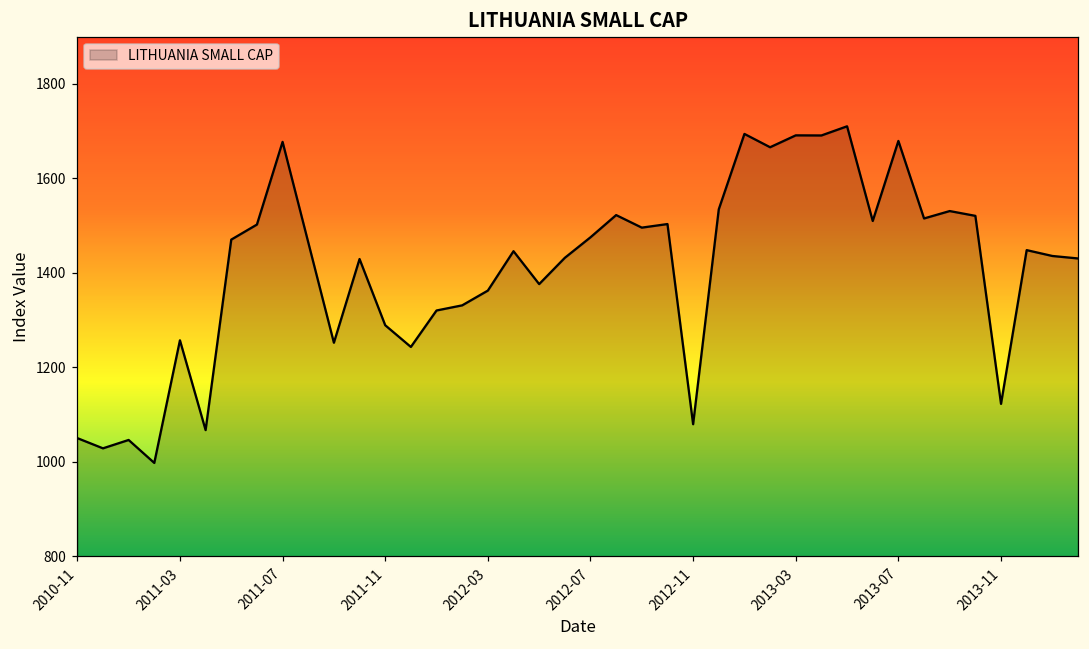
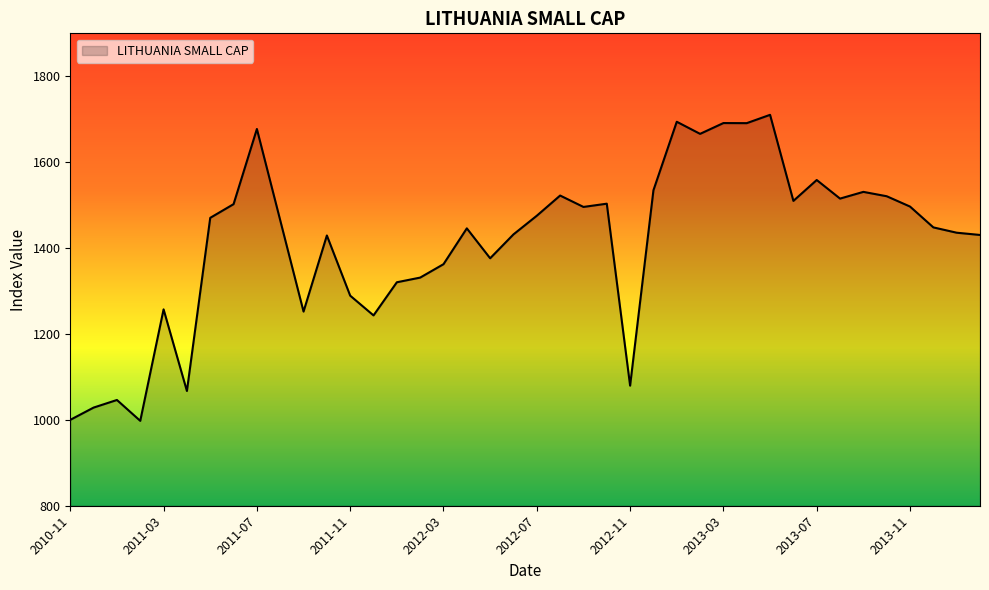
2010-11: 1050 -> 1000
2013-07: 1680 -> 1560
2013-11: 1120 -> 1500
